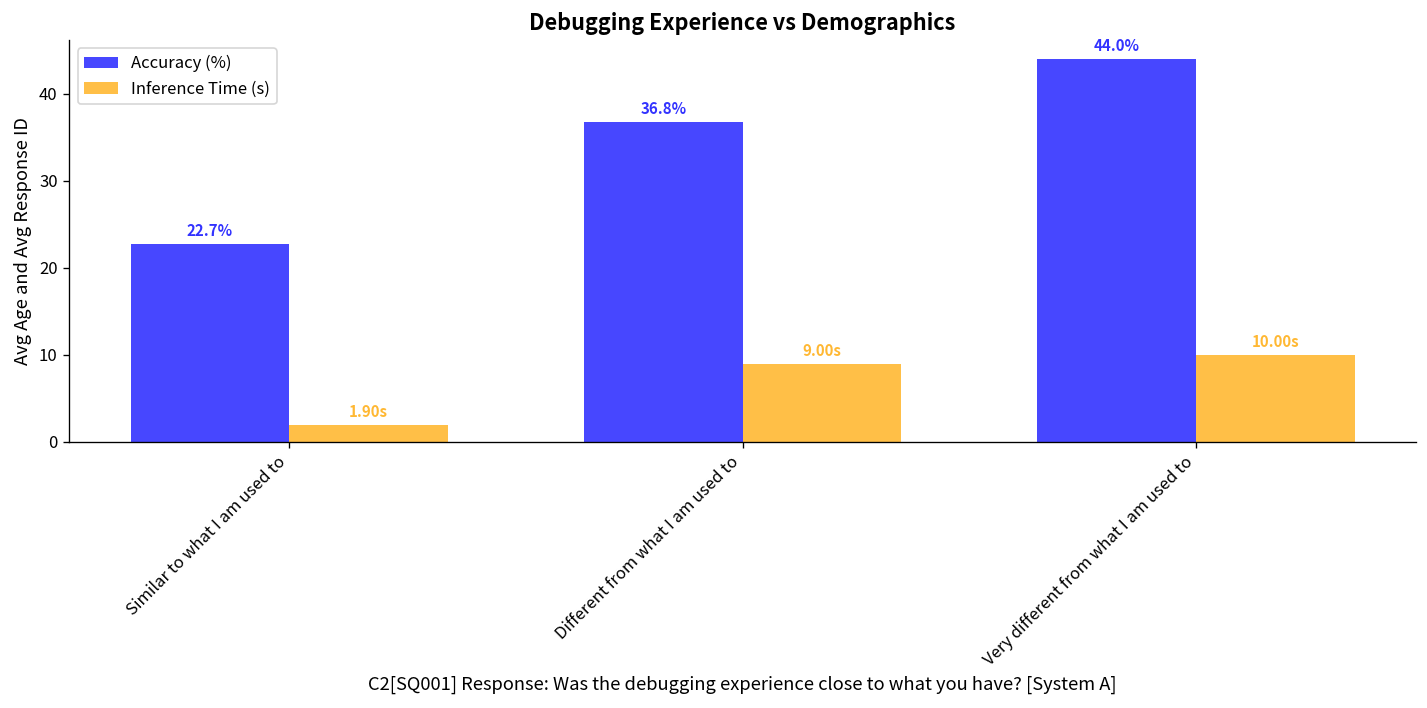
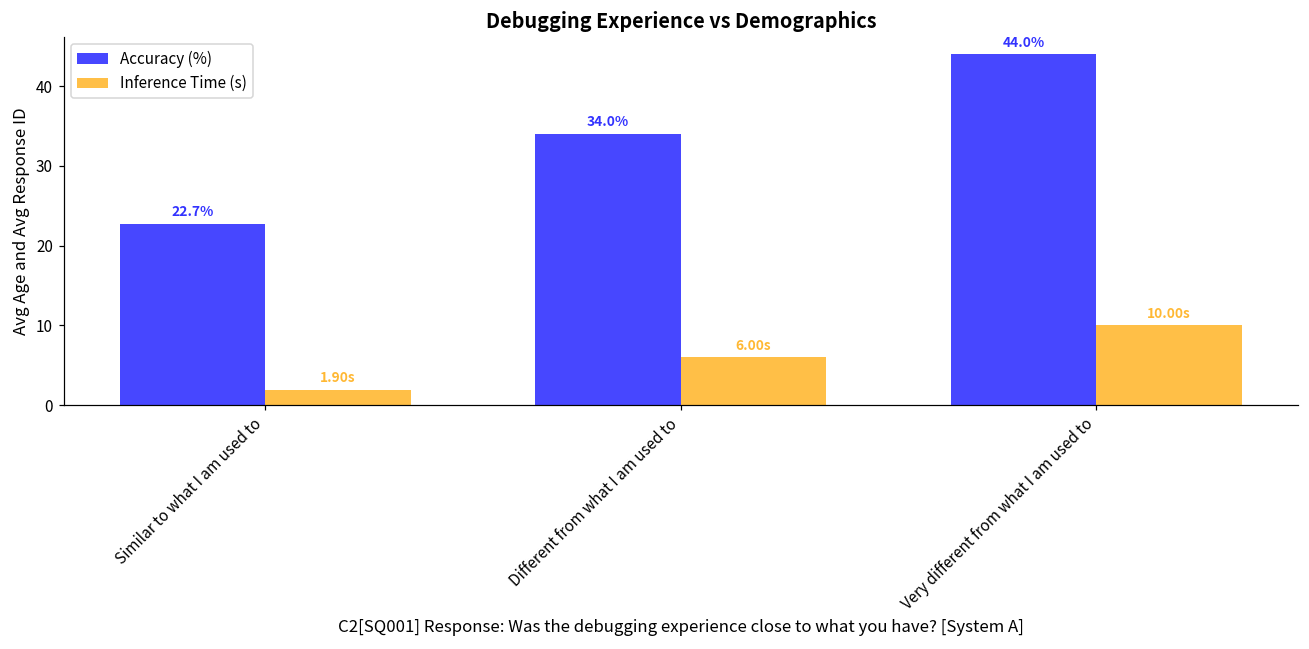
Accuracy (%), Different from what I am used to: 36.8% -> 34.0%
Inference Time (s), Different from what I am used to: 9.00s -> 6.00s
